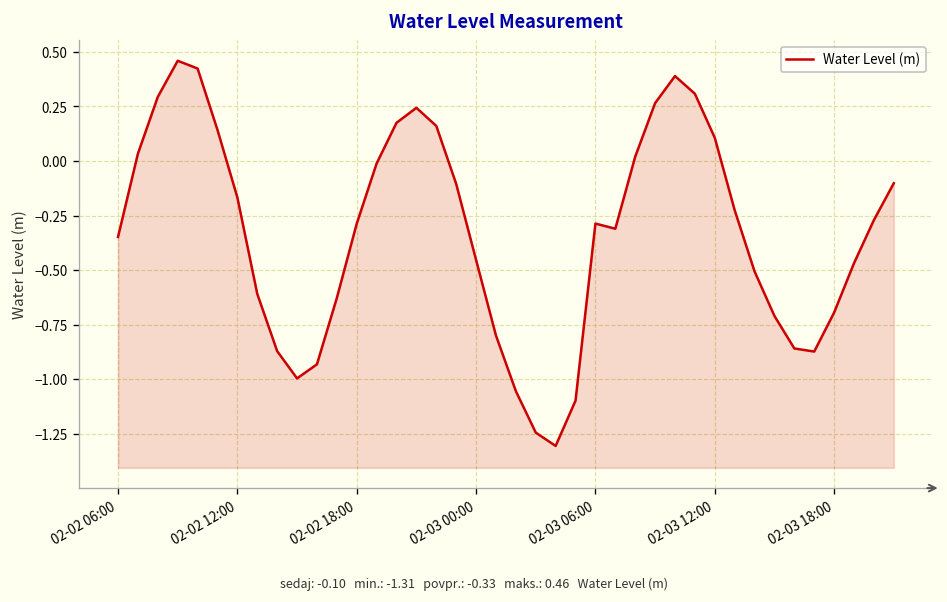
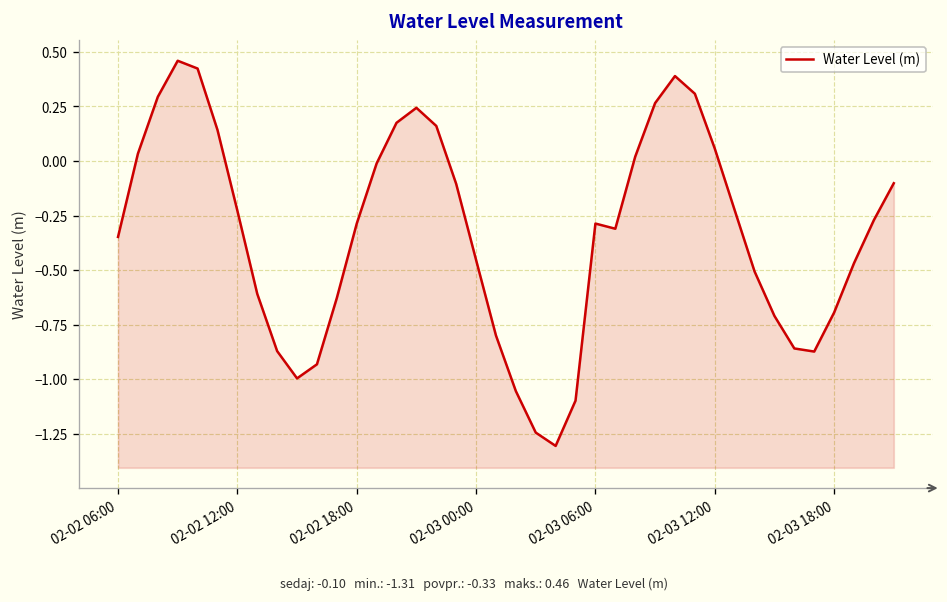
02-02 12:00: -0.17 -> -0.23
02-03 12:00: 0.11 -> 0.06
